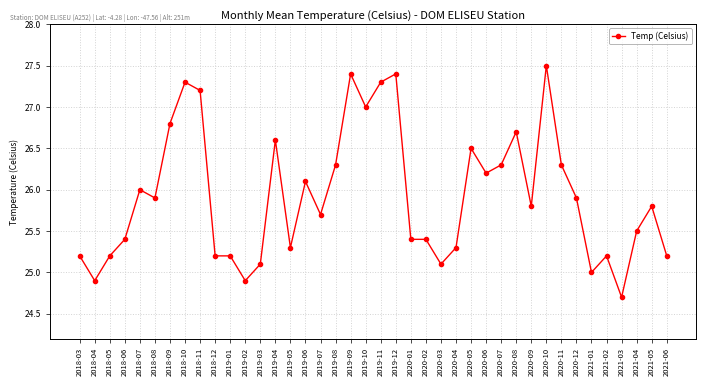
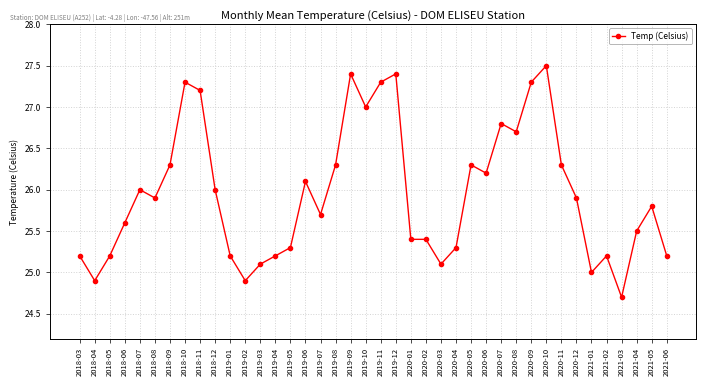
2018-06: 25.4 -> 25.6
2018-09: 26.8 -> 26.3
2018-12: 25.2 -> 26.0
2019-04: 26.6 -> 25.2
2020-05: 26.5 -> 26.3
2020-07: 26.3 -> 26.8
2020-09: 25.8 -> 27.3
